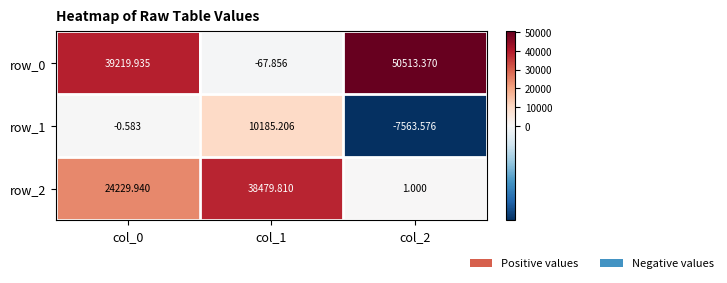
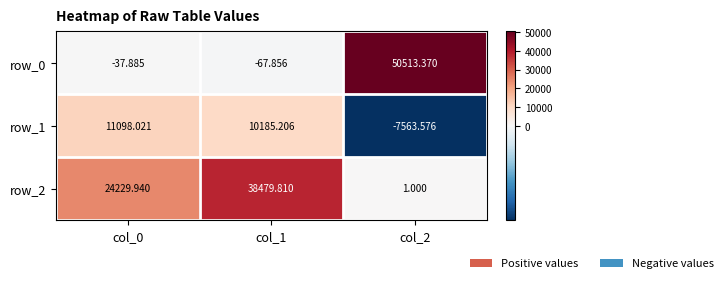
row_0, col_0: 39219.935 -> -37.885
row_1, col_0: -0.583 -> 11098.021
